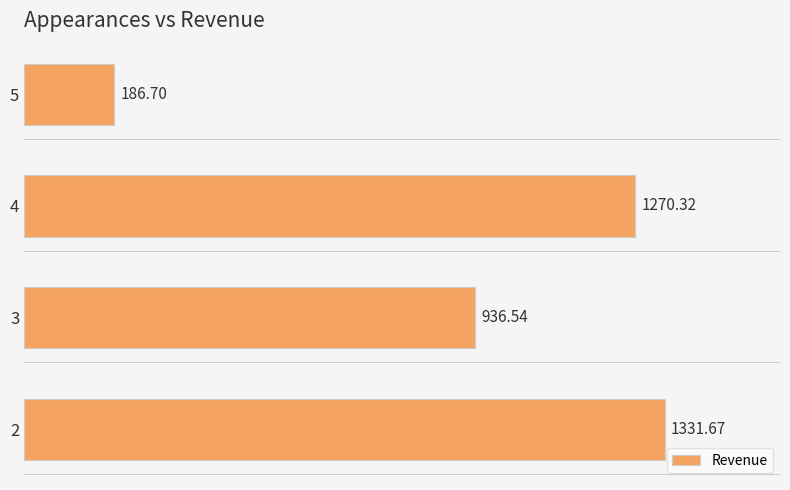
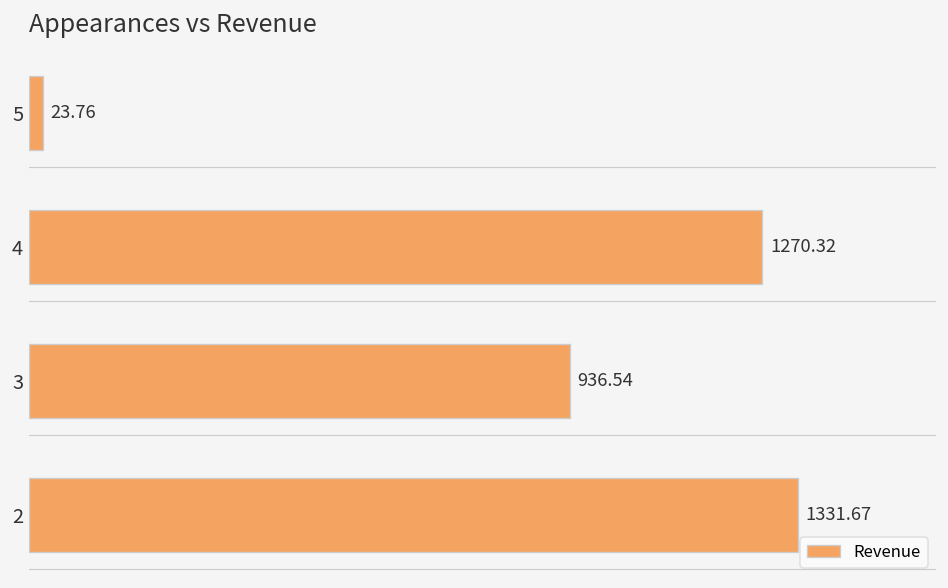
5: 186.70 -> 23.76
